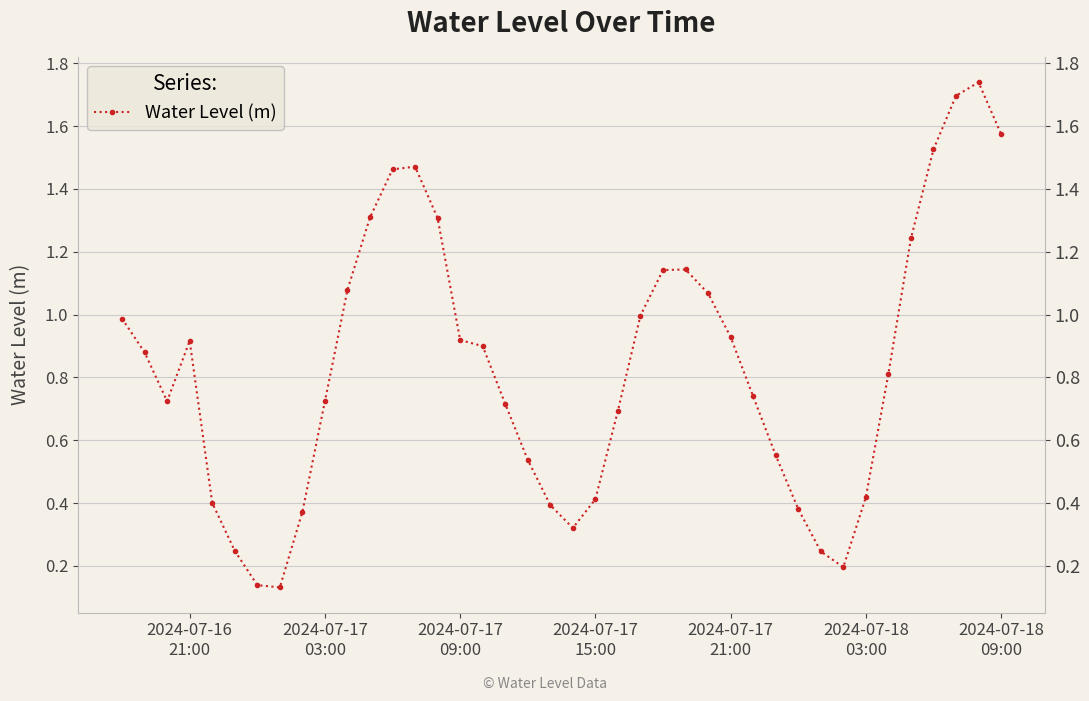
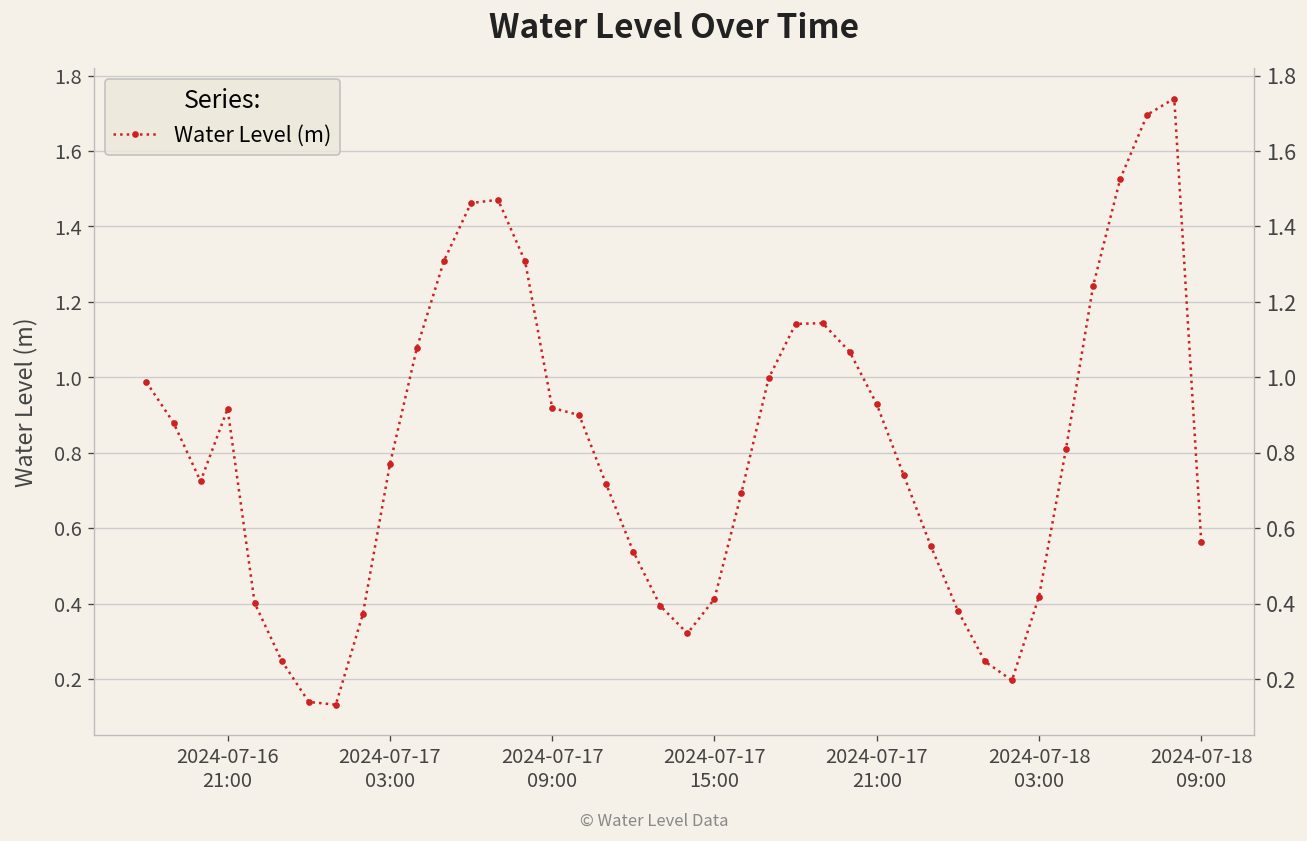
2024-07-17 03:00: 0.72 -> 0.77
2024-07-18 09:00: 1.57 -> 0.56
